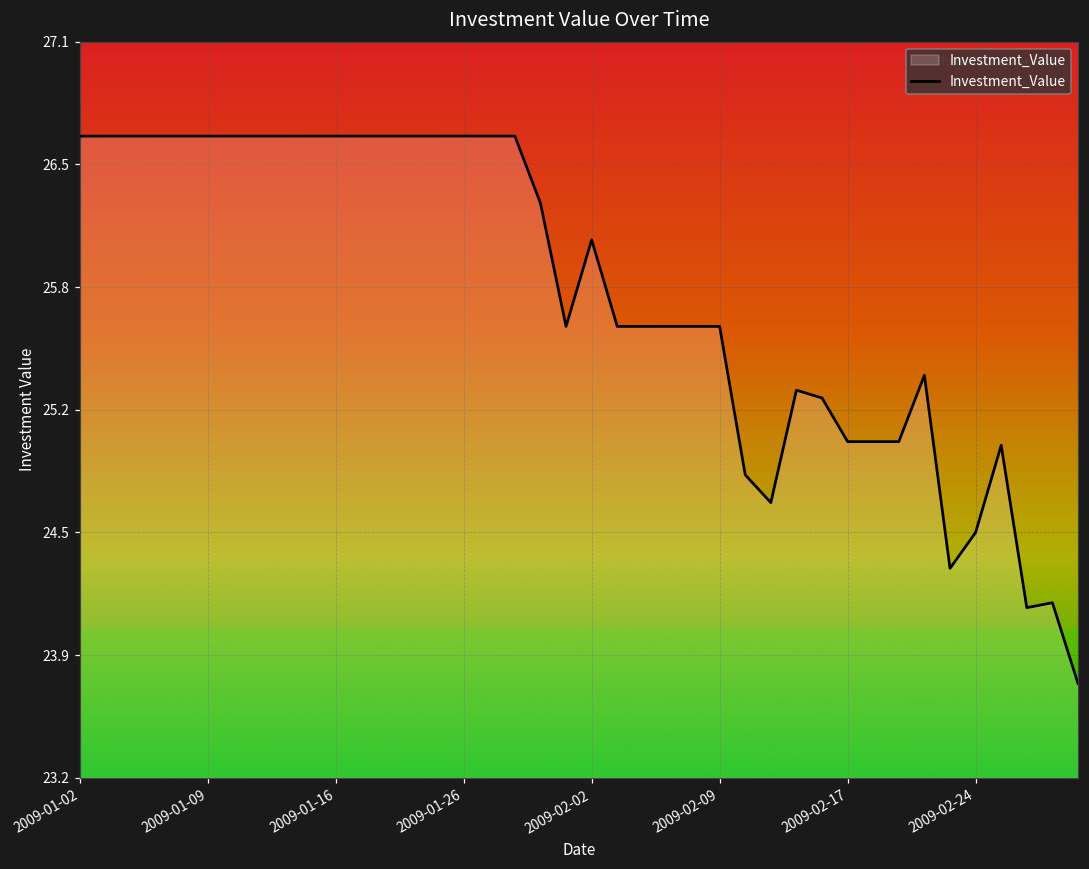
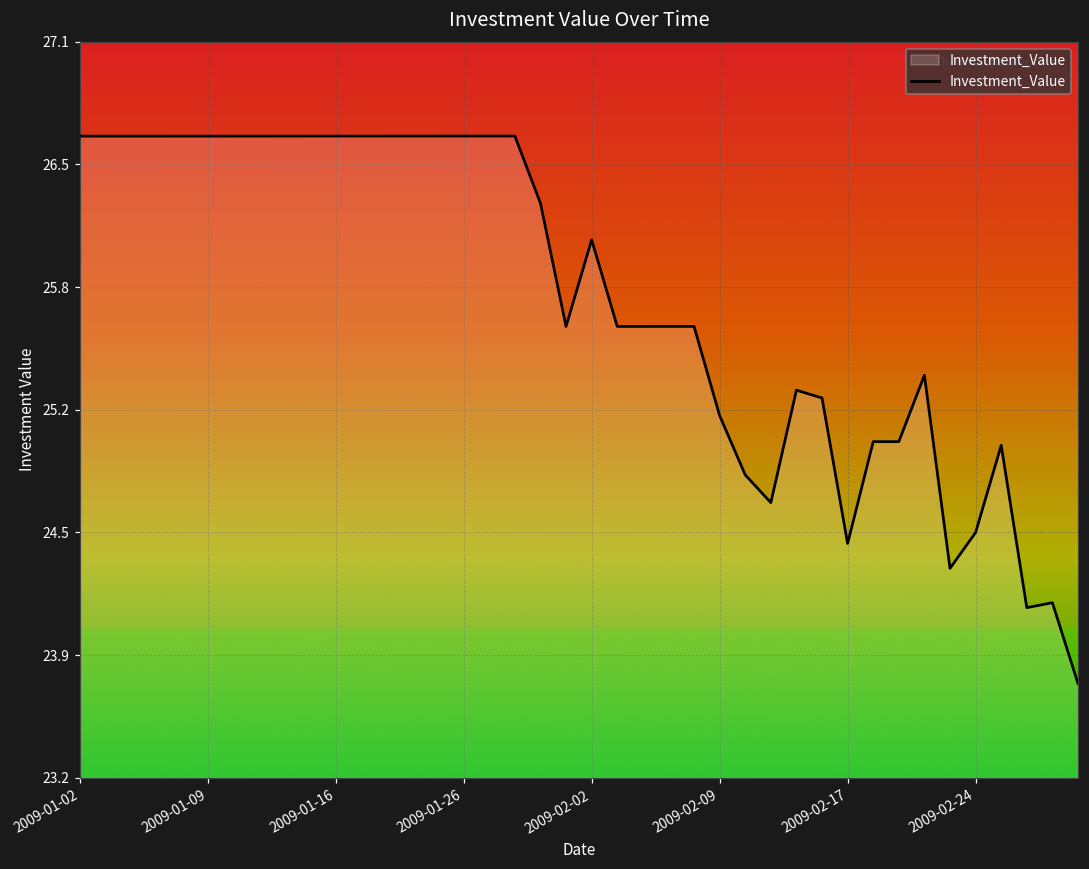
2009-02-09: 25.64 -> 25.17
2009-02-17: 25.03 -> 24.49
